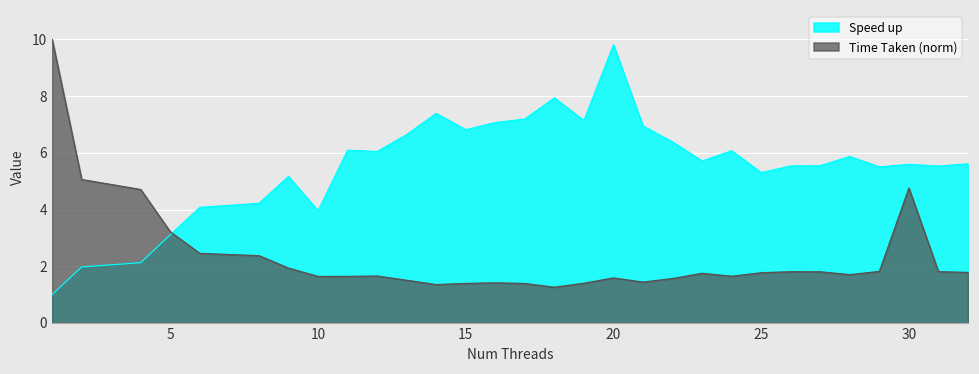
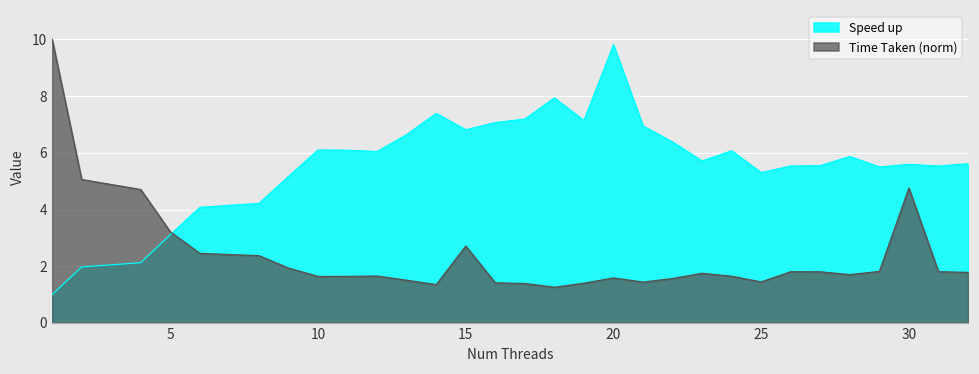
Speed up, 10: 4.0 -> 6.1
Time Taken (norm), 15: 1.4 -> 2.7
Time Taken (norm), 25: 1.8 -> 1.4
